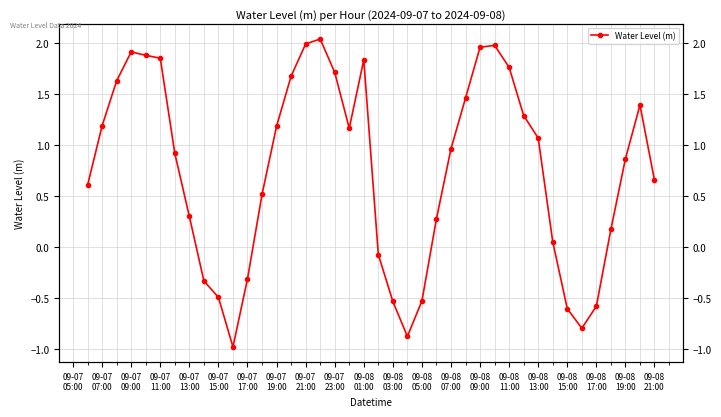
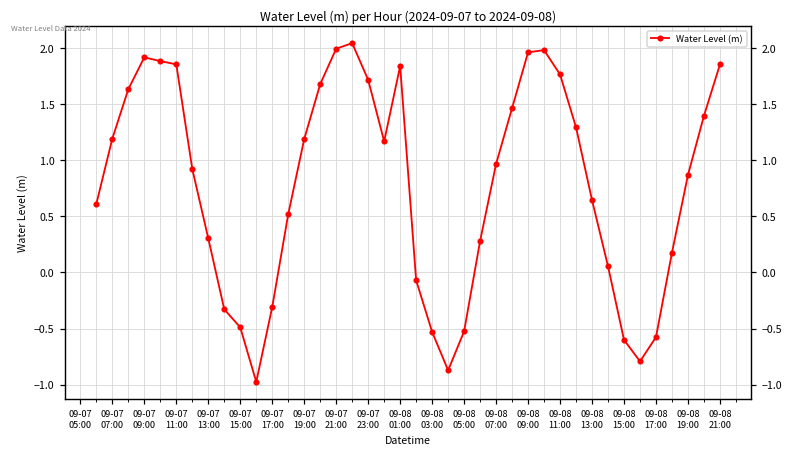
09-08 13:00: 1.07 -> 0.64
09-08 21:00: 0.66 -> 1.85
